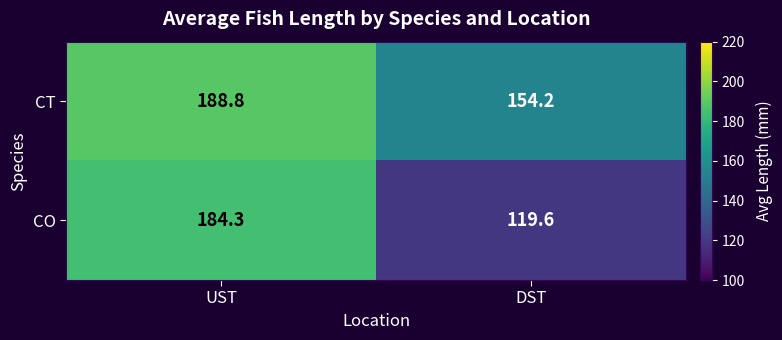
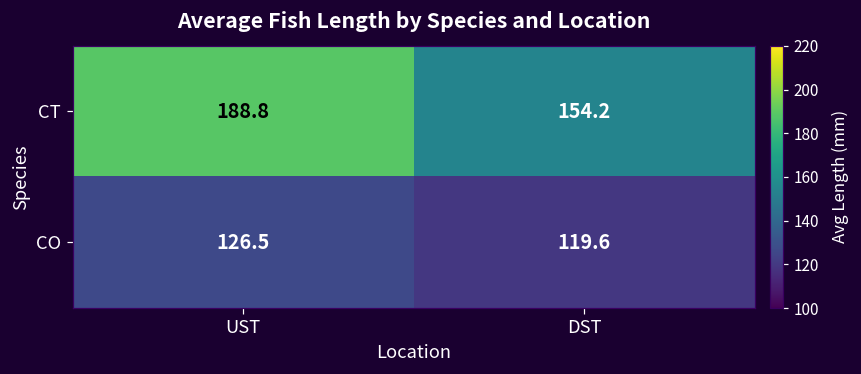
CO, UST: 184.3 -> 126.5
